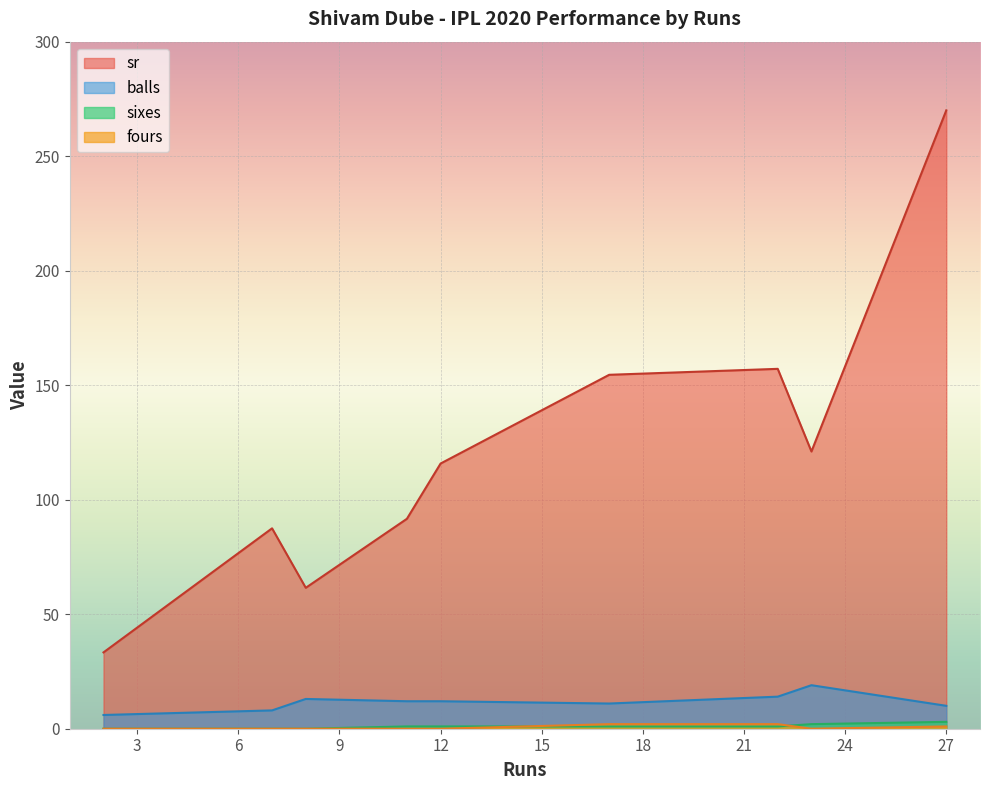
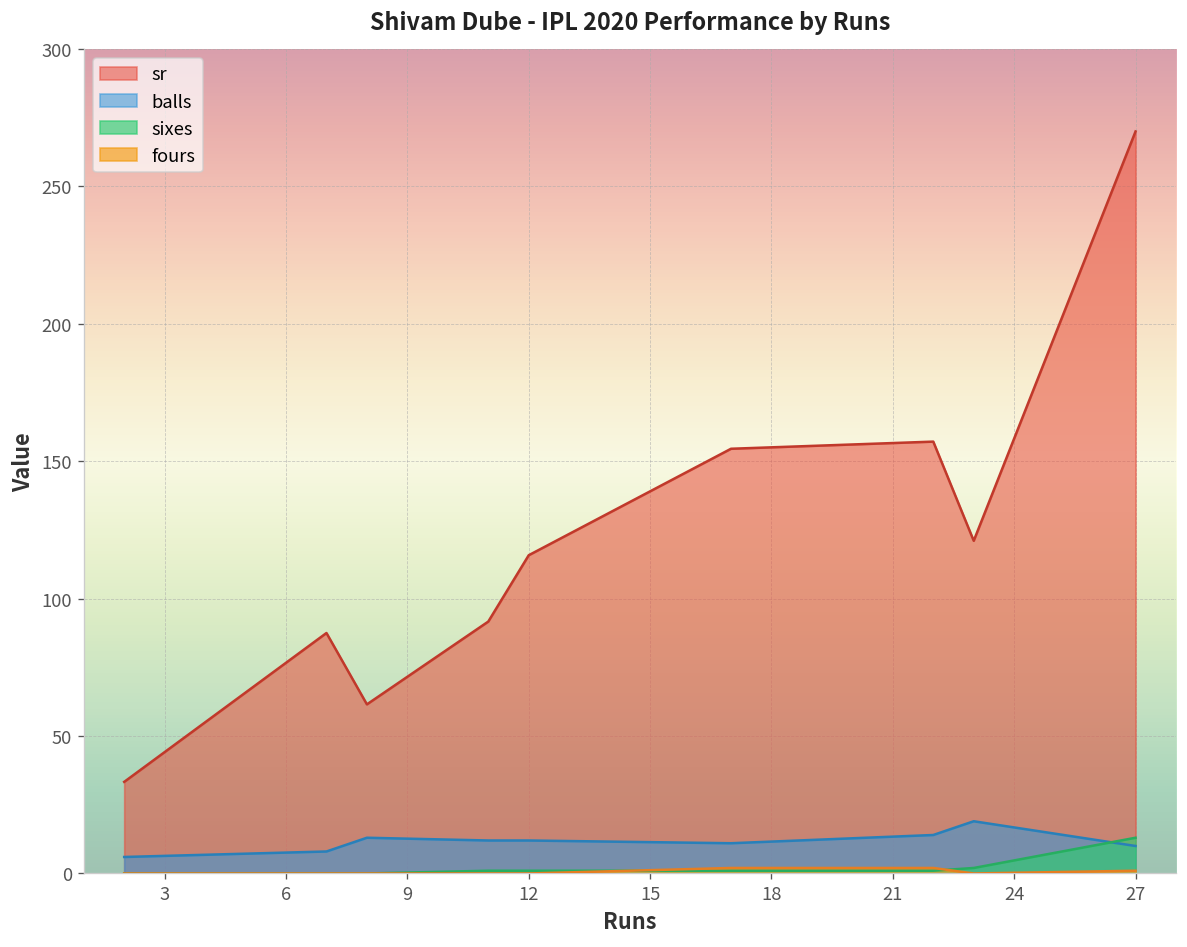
sixes, 27: 3 -> 13
